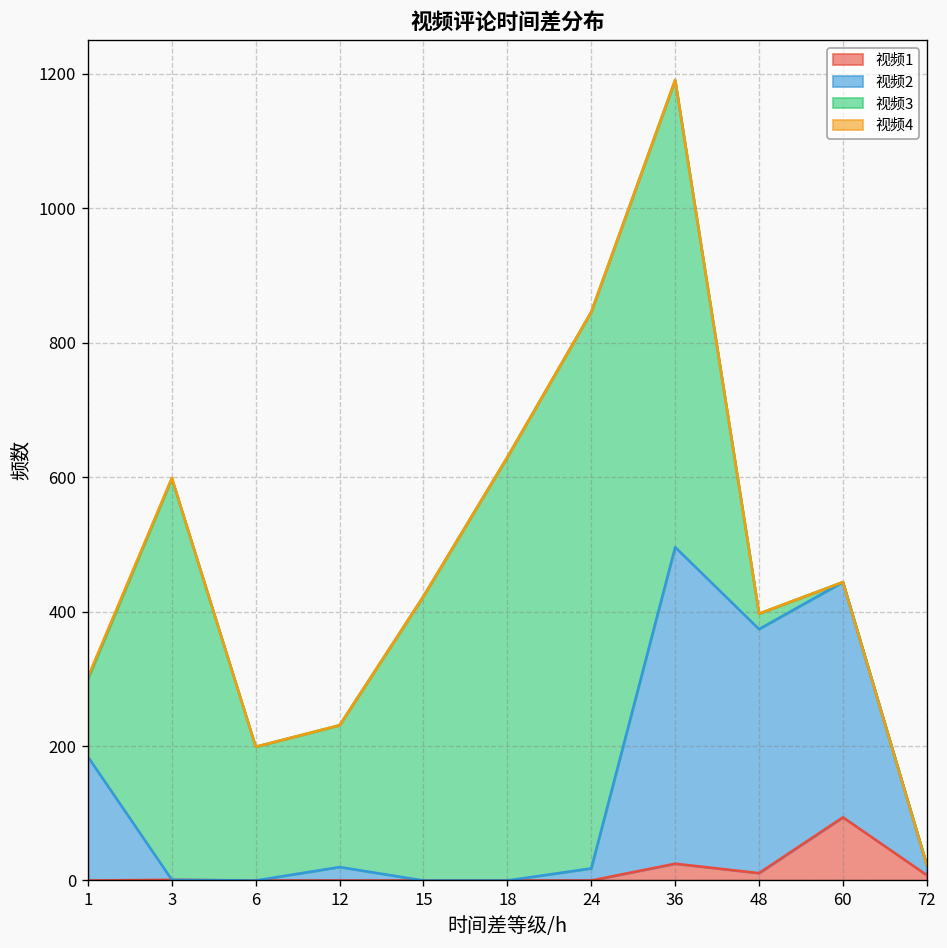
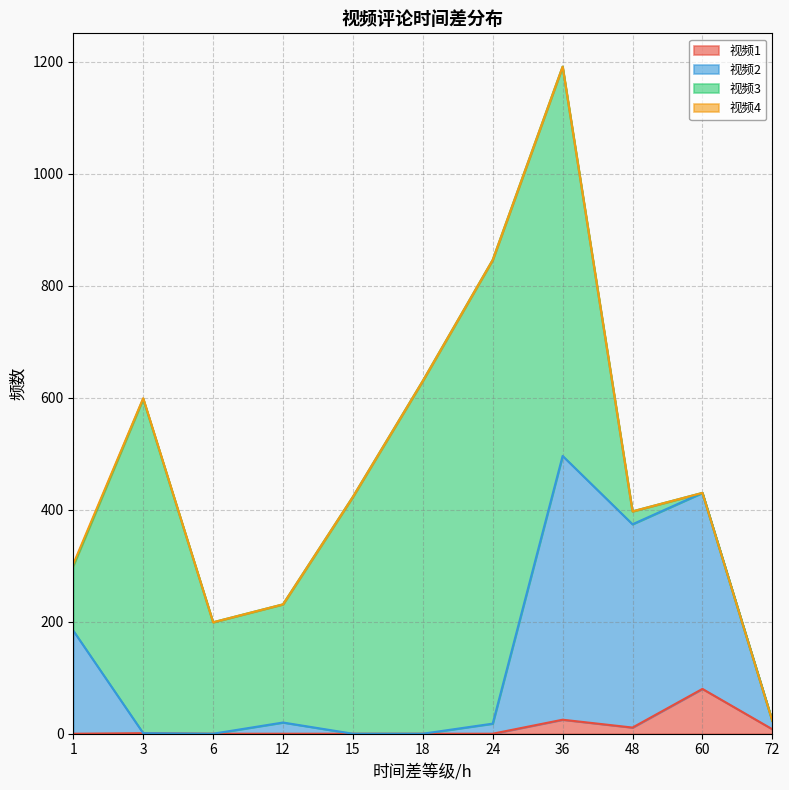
视频1, 60: 90 -> 80
